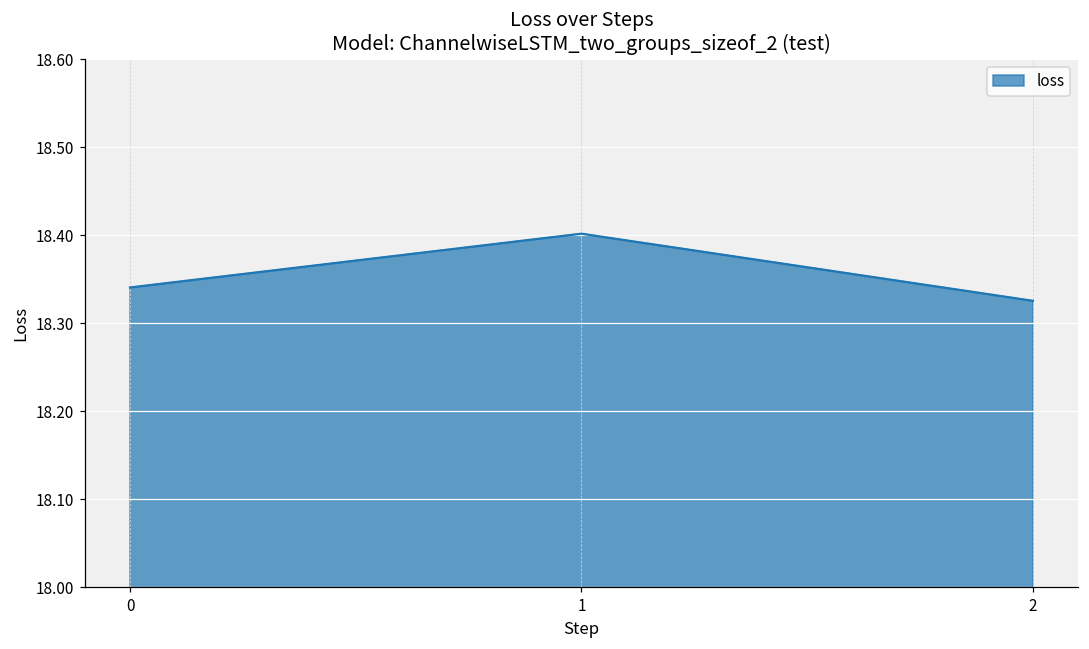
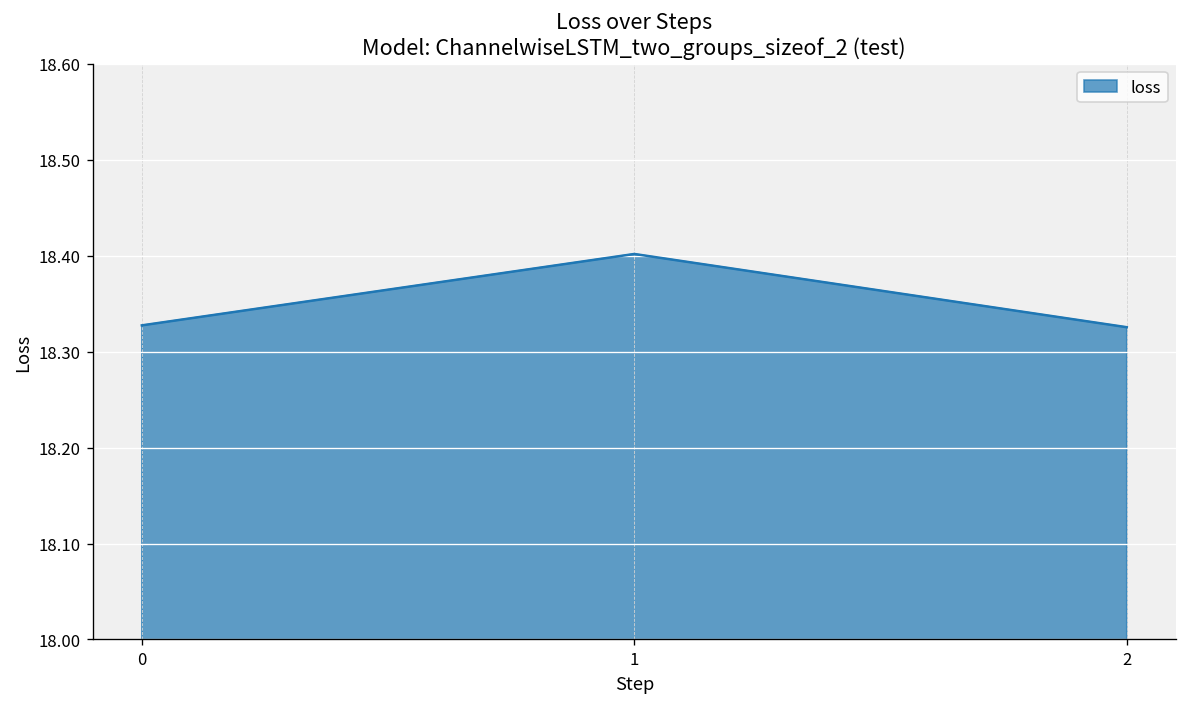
0: 18.34 -> 18.33
